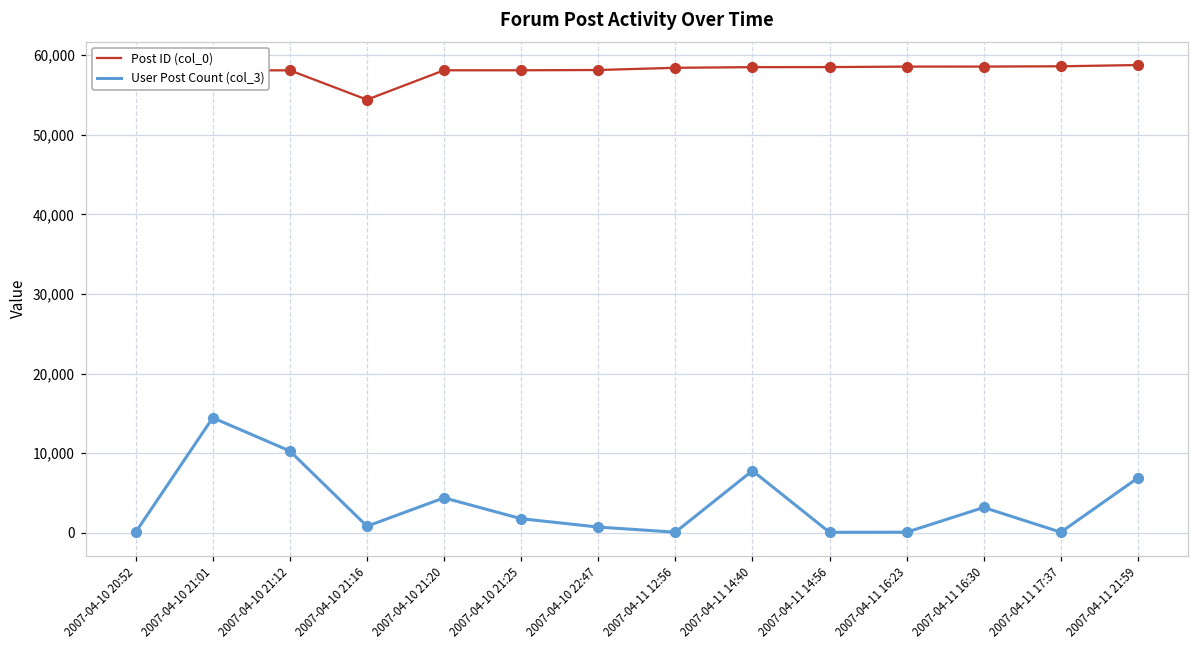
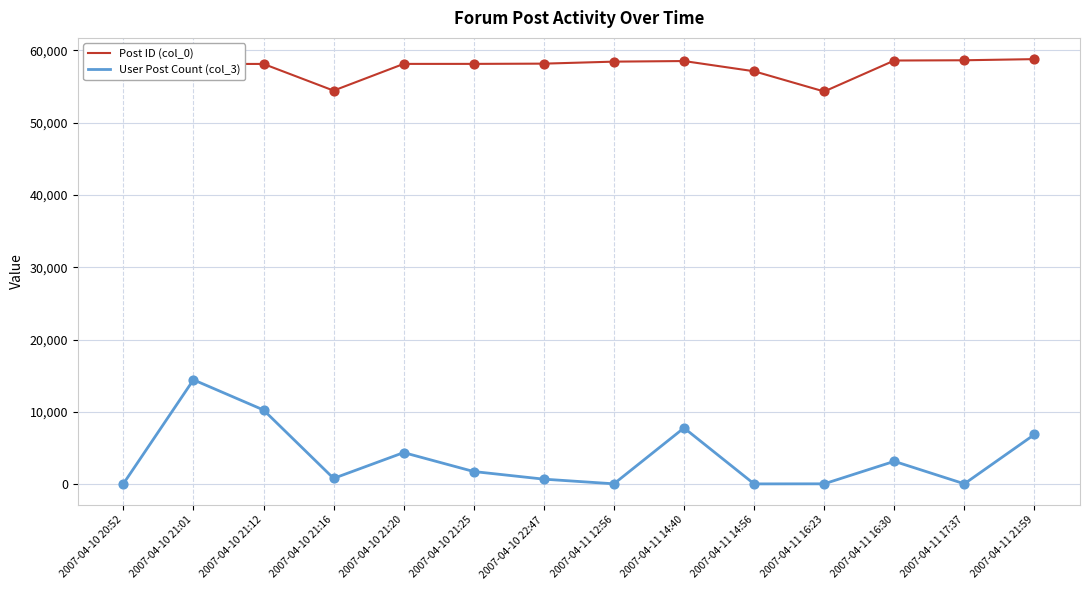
Post ID (col_0), 2007-04-11 14:56: 59,000 -> 57,000
Post ID (col_0), 2007-04-11 16:23: 59,000 -> 54,000
